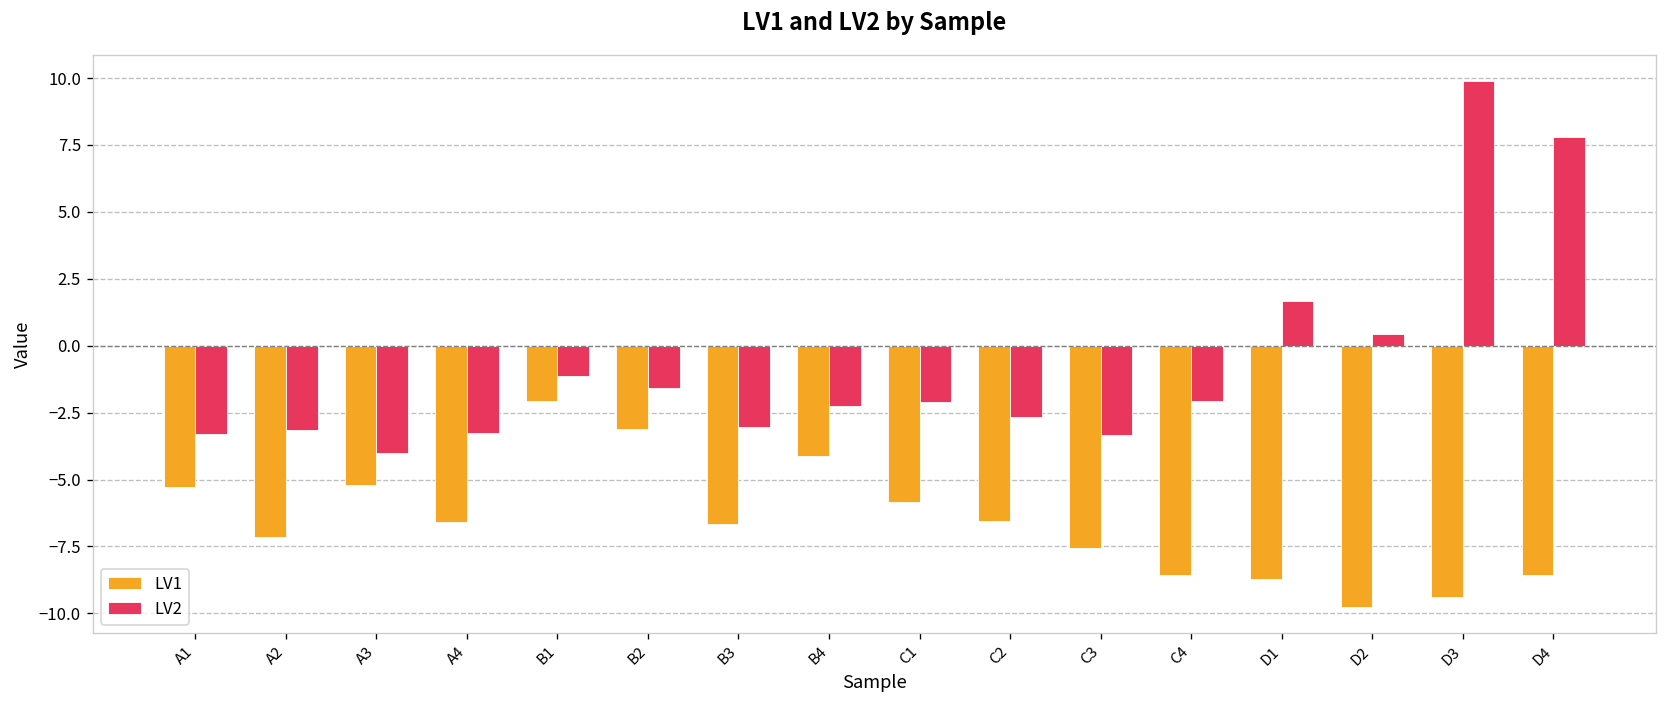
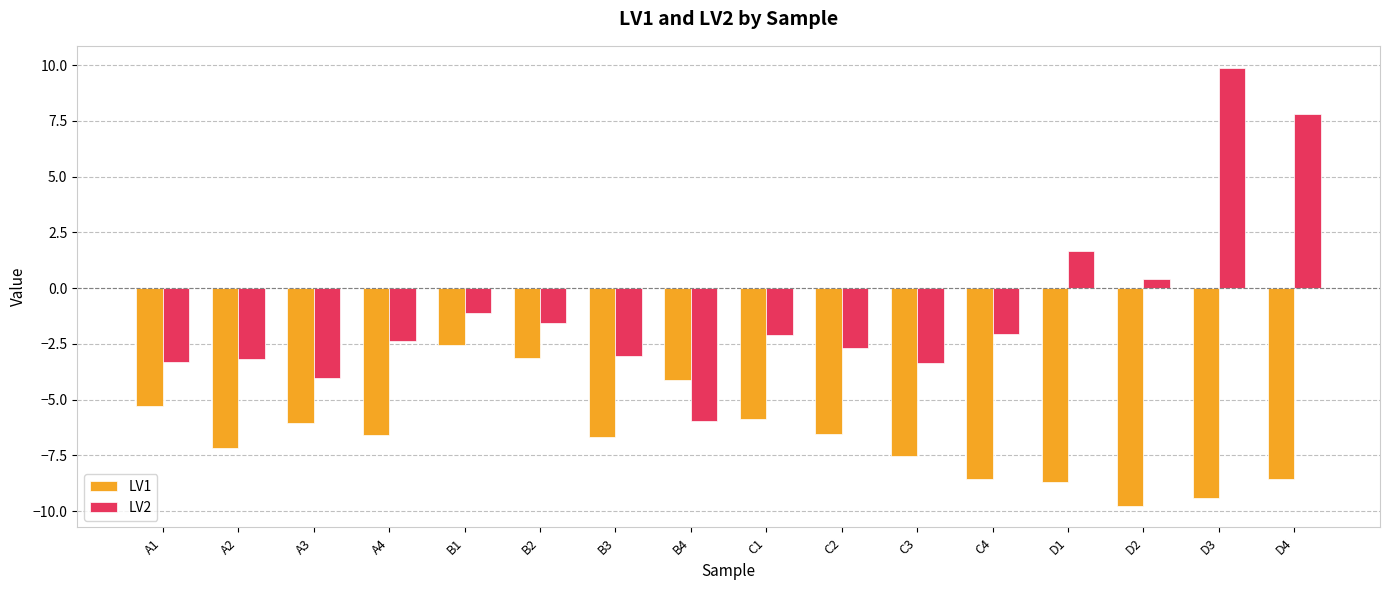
LV1, A3: -5.2 -> -6.0
LV2, A4: -3.3 -> -2.4
LV1, B1: -2.1 -> -2.5
LV2, B4: -2.2 -> -6.0
